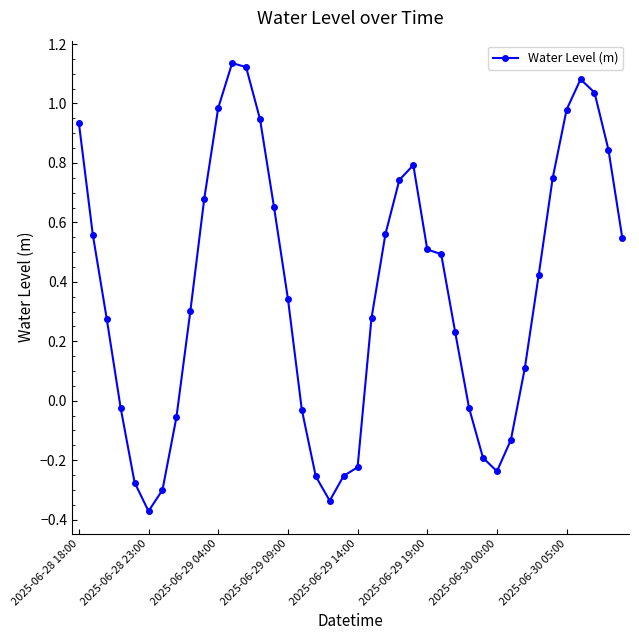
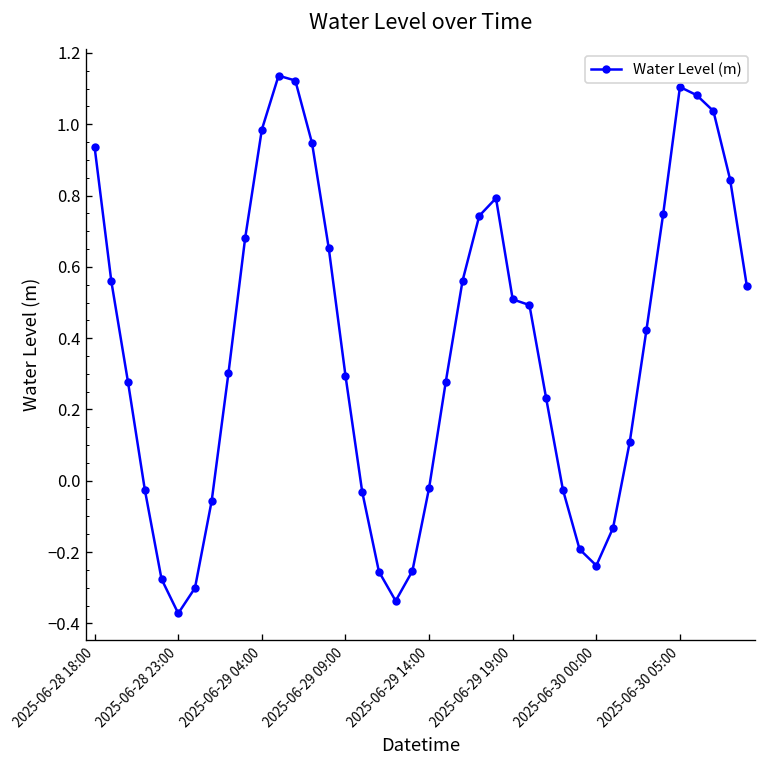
2025-06-29 09:00: 0.34 -> 0.29
2025-06-29 14:00: -0.22 -> -0.02
2025-06-30 05:00: 0.98 -> 1.10
